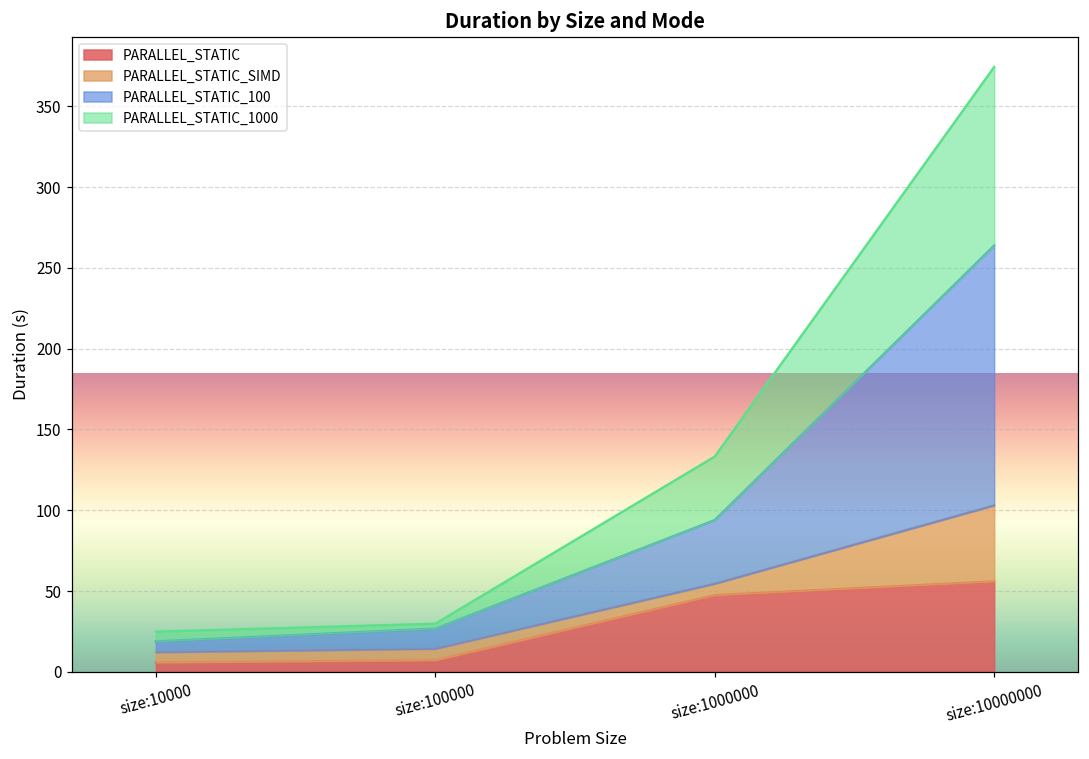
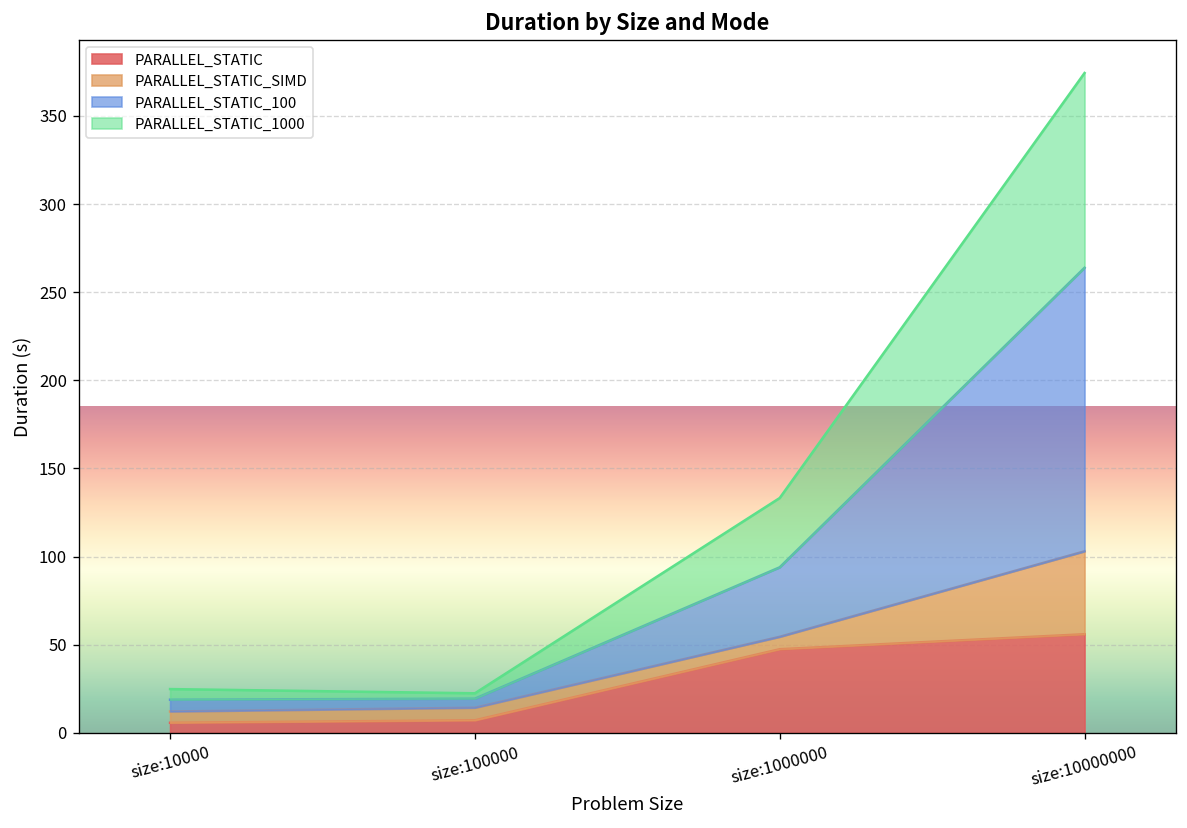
PARALLEL_STATIC_100, size:100000: 12 -> 5
